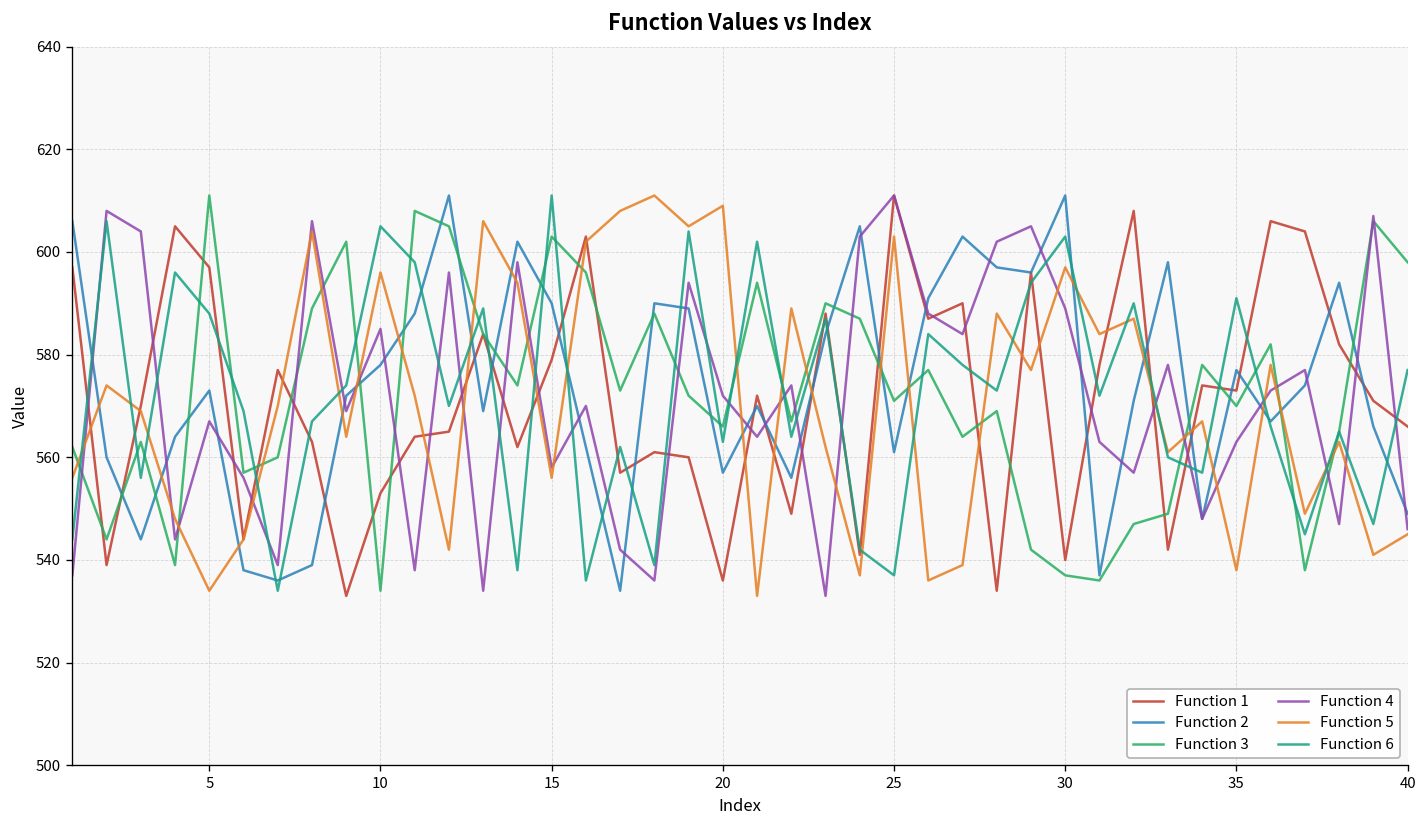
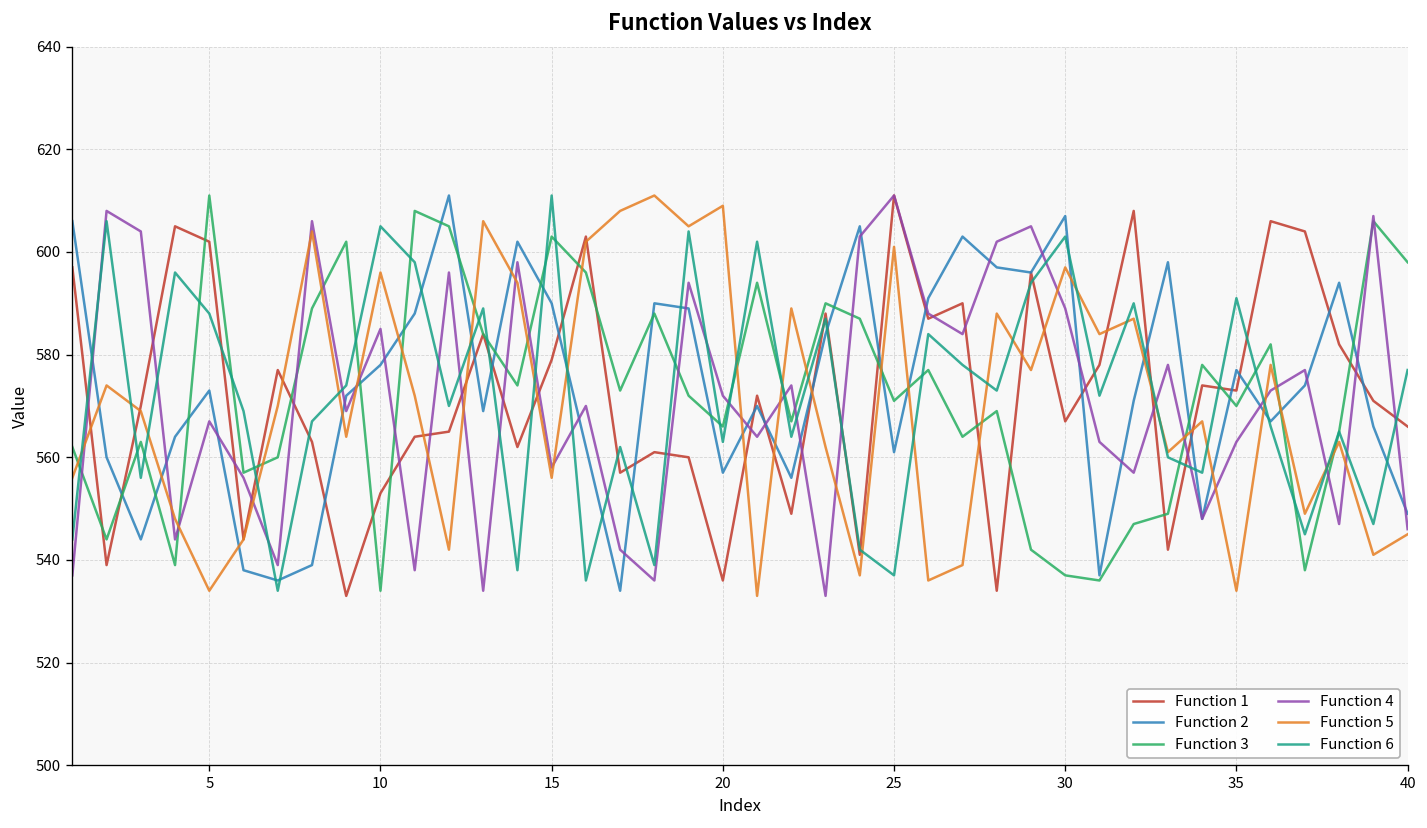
Function 1, 5: 597 -> 602
Function 5, 25: 603 -> 601
Function 1, 30: 540 -> 567
Function 2, 30: 611 -> 607
Function 5, 35: 538 -> 534
